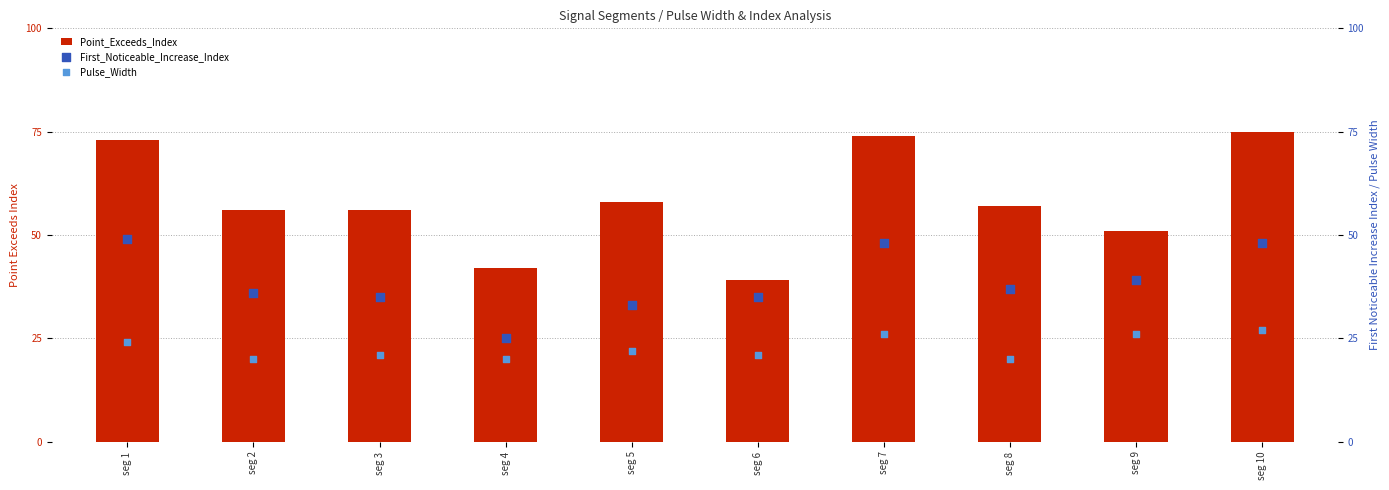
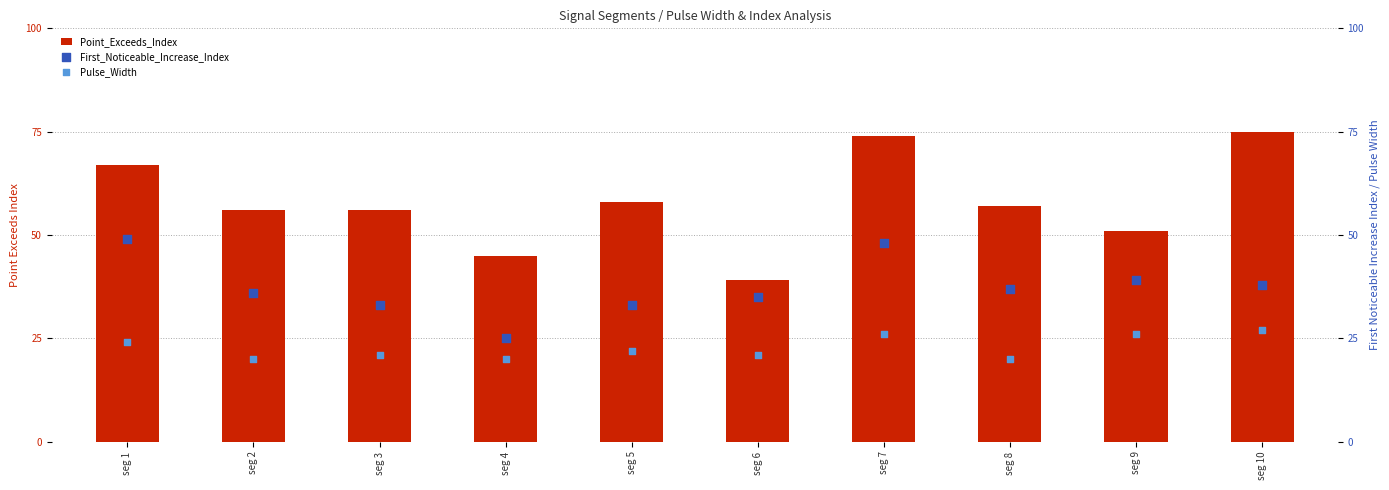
Point_Exceeds_Index, seg 1: 73 -> 67
Point_Exceeds_Index, seg 4: 42 -> 45
First_Noticeable_Increase_Index, seg 3: 35 -> 33
First_Noticeable_Increase_Index, seg 10: 48 -> 38
